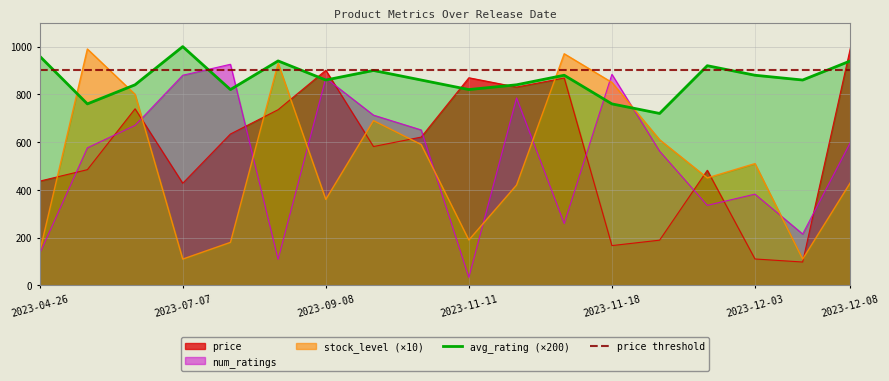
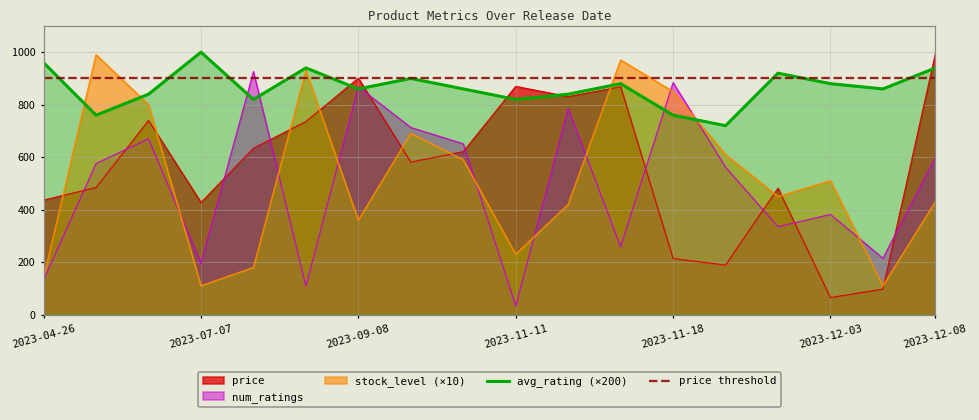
num_ratings, 2023-07-07: 880 -> 200
stock_level (×10), 2023-11-11: 190 -> 230
price, 2023-11-18: 170 -> 210
price, 2023-12-03: 110 -> 70
